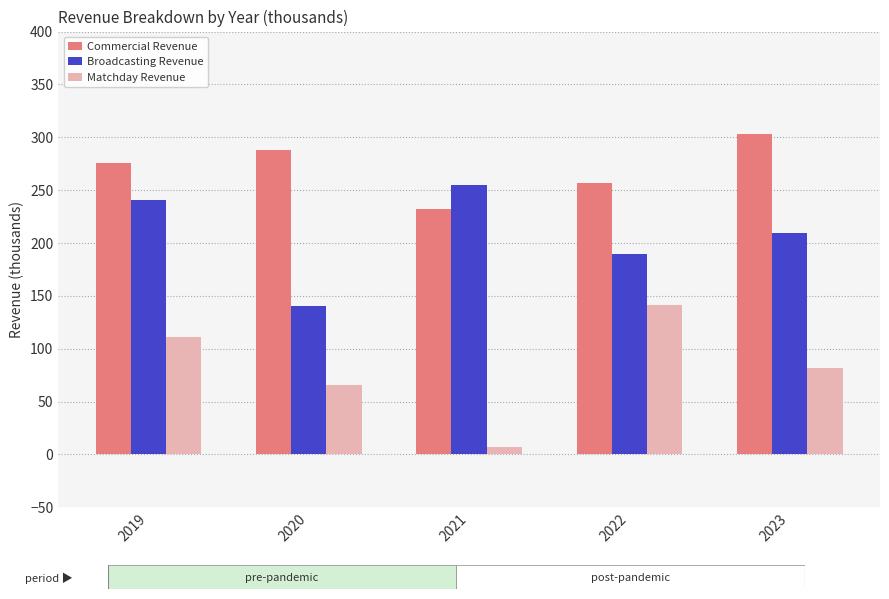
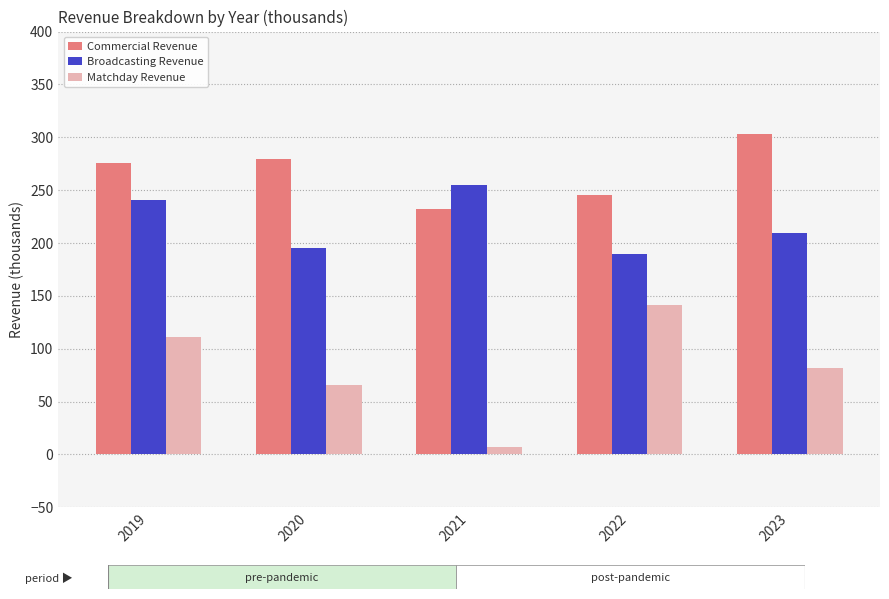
Commercial Revenue, 2020: 288 -> 279
Broadcasting Revenue, 2020: 140 -> 195
Commercial Revenue, 2022: 257 -> 245
